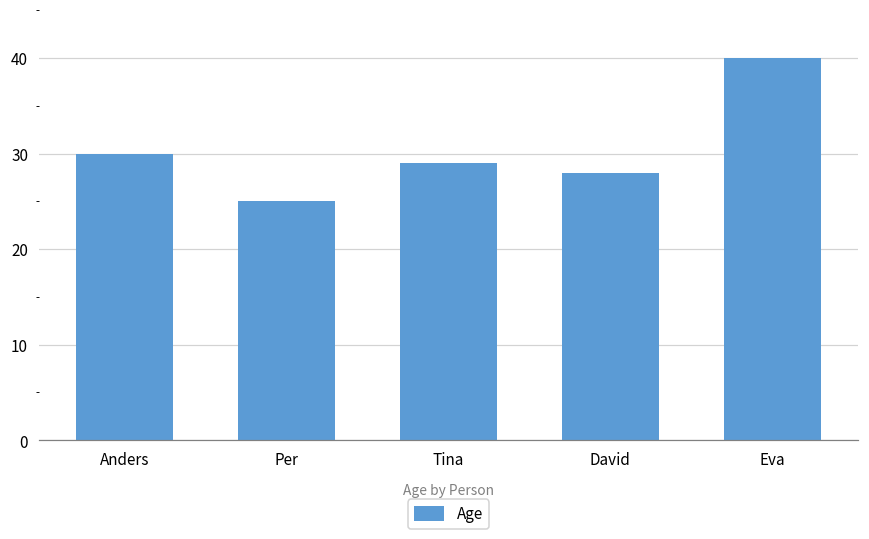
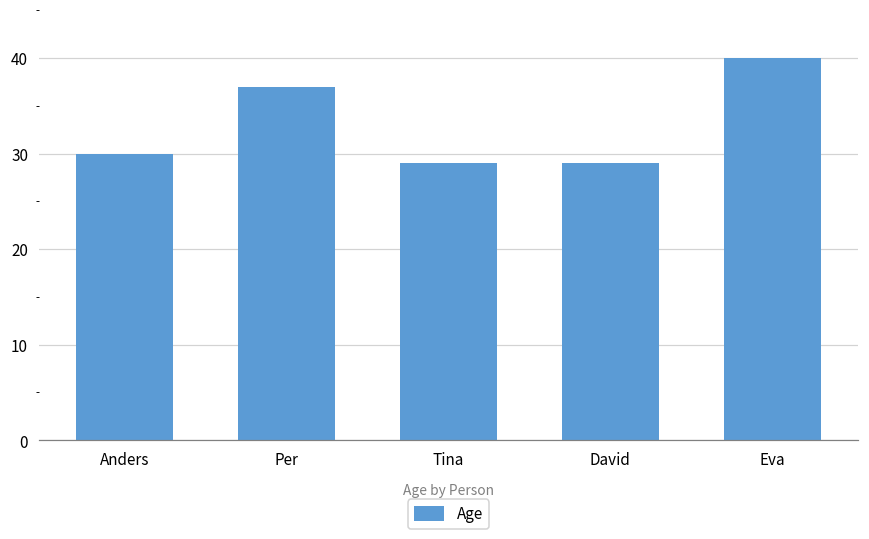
Per: 25 -> 37
David: 28 -> 29
